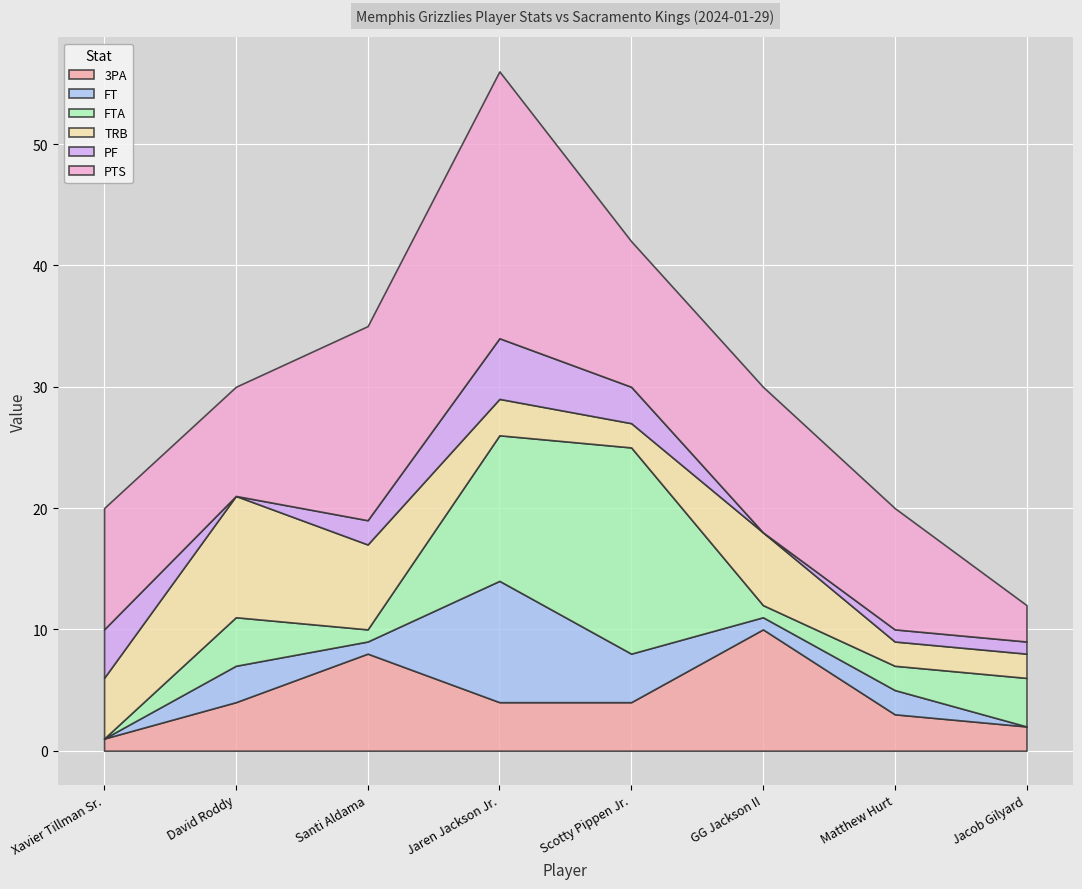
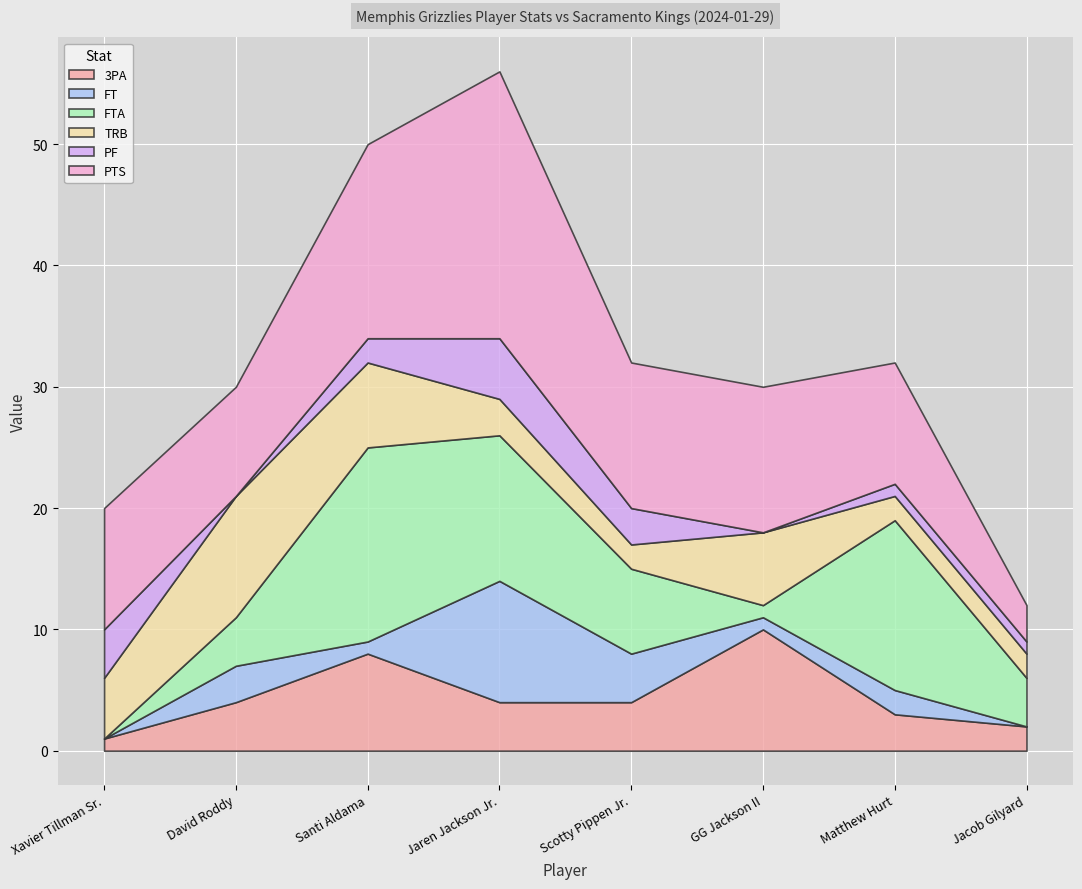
FTA, Santi Aldama: 1 -> 16
FTA, Scotty Pippen Jr.: 17 -> 7
FTA, Matthew Hurt: 2 -> 14
